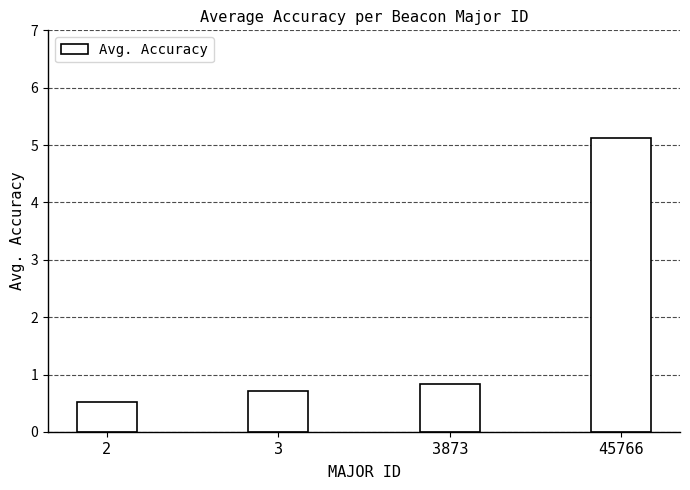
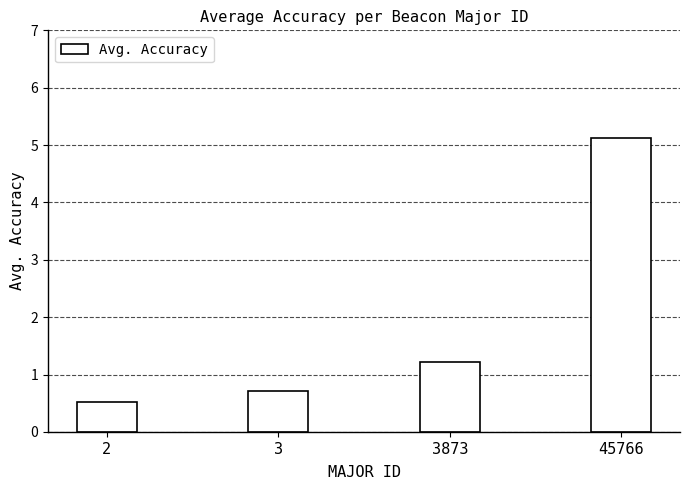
3873: 0.8 -> 1.2
